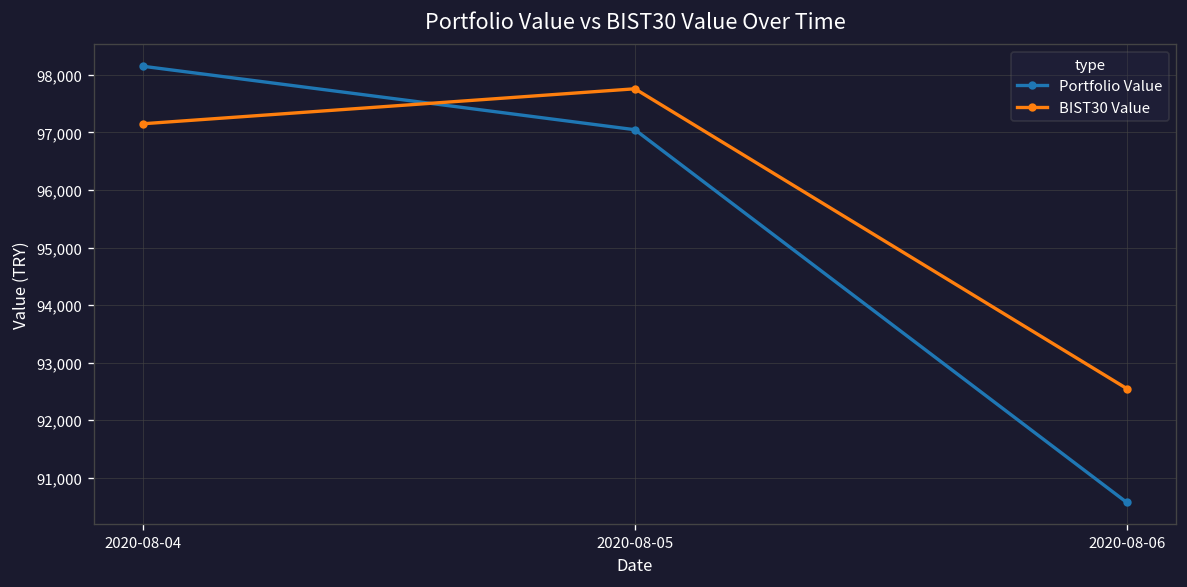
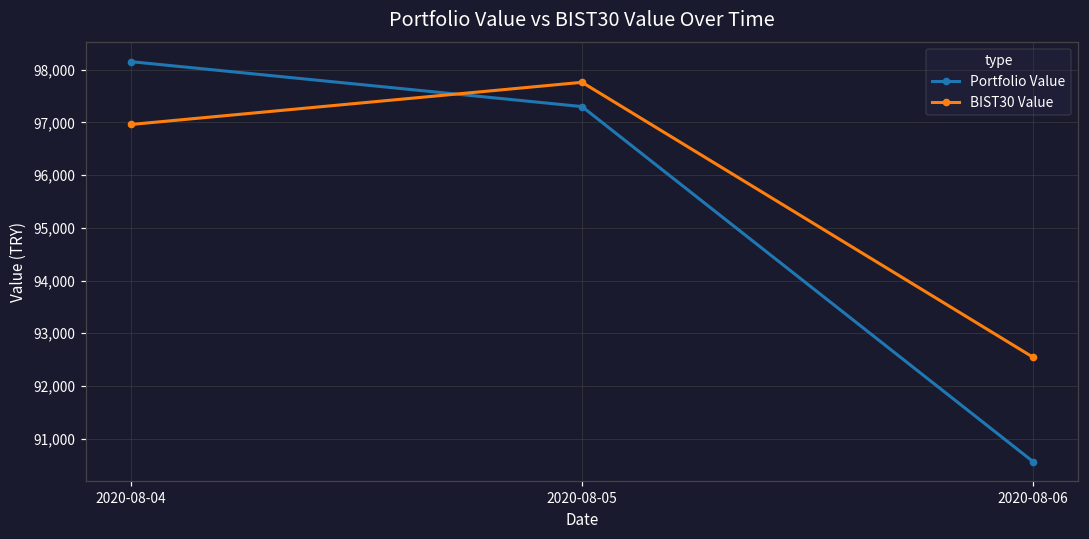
BIST30 Value, 2020-08-04: 97,200 -> 97,000
Portfolio Value, 2020-08-05: 97,000 -> 97,300
